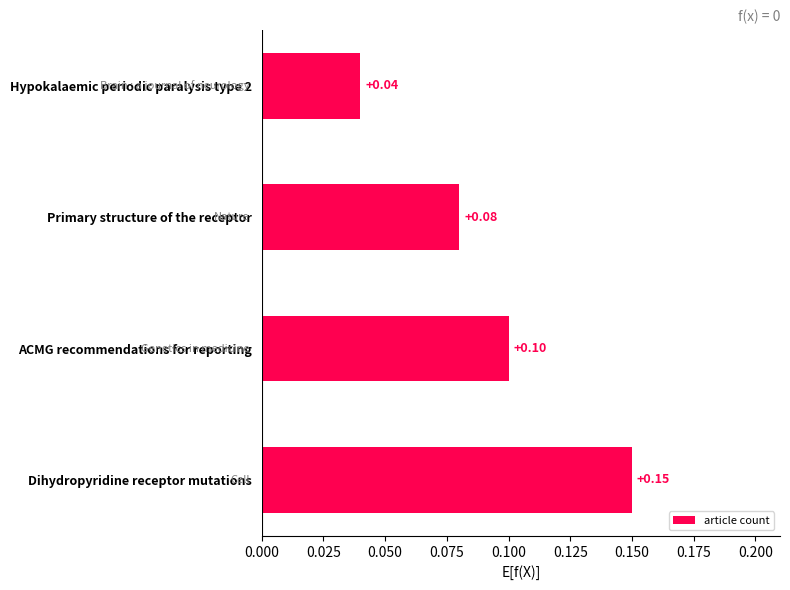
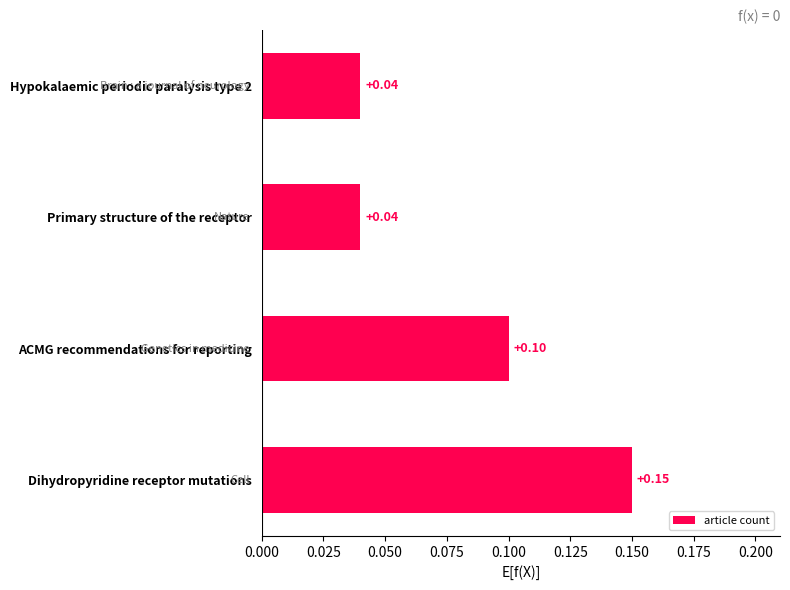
Primary structure of the receptor: +0.08 -> +0.04
